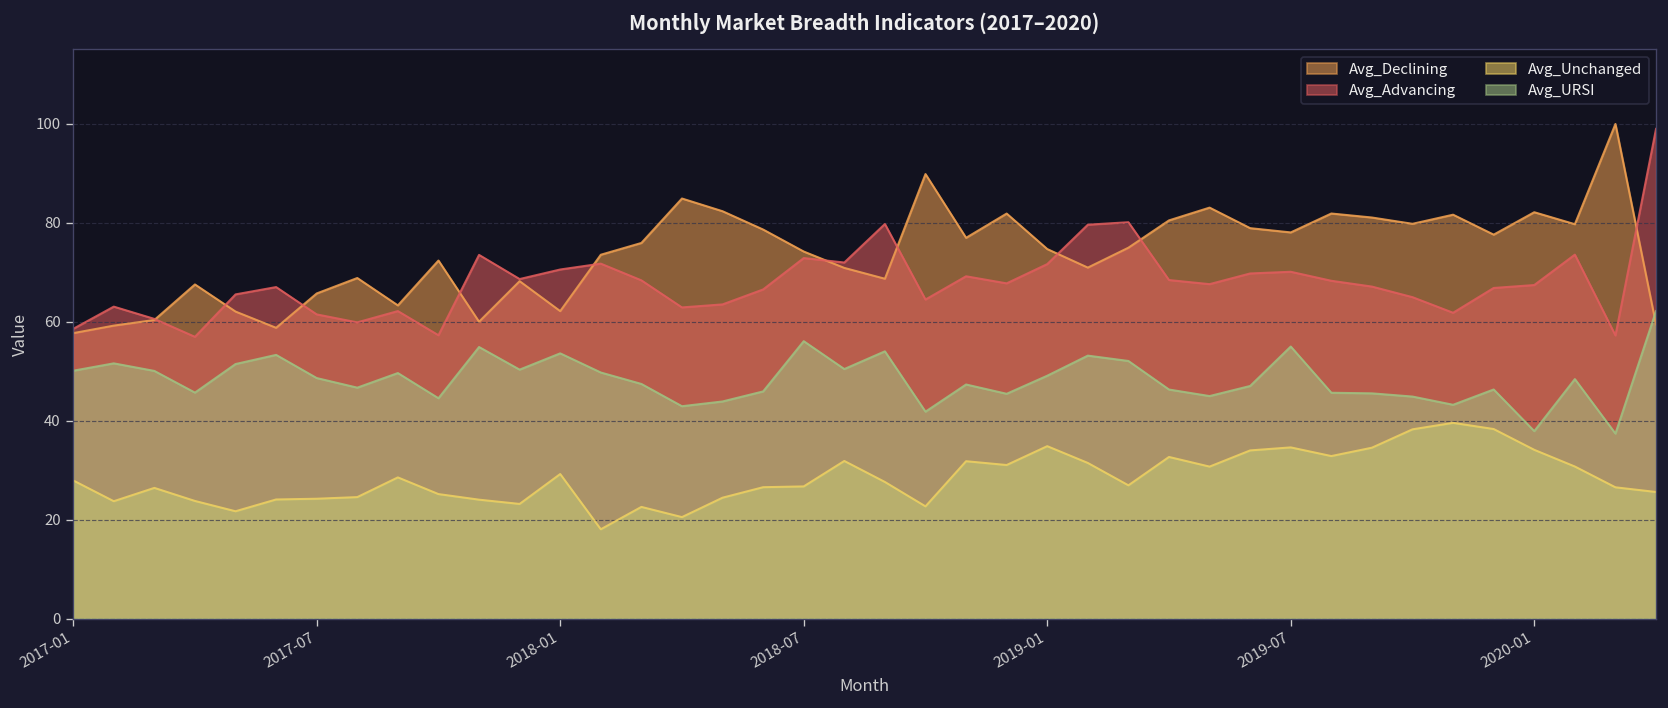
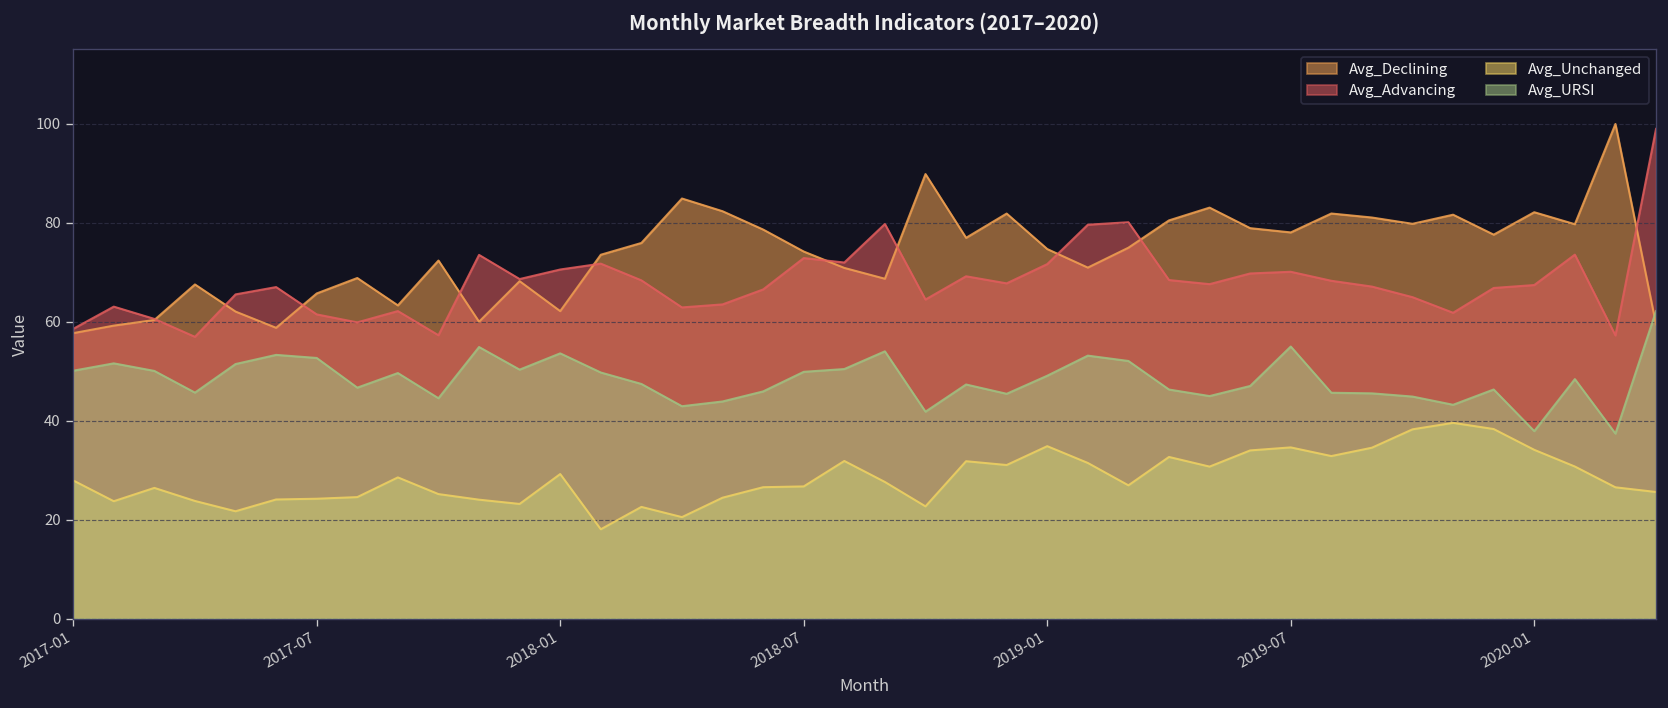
Avg_URSI, 2017-07: 49 -> 53
Avg_URSI, 2018-07: 56 -> 50
